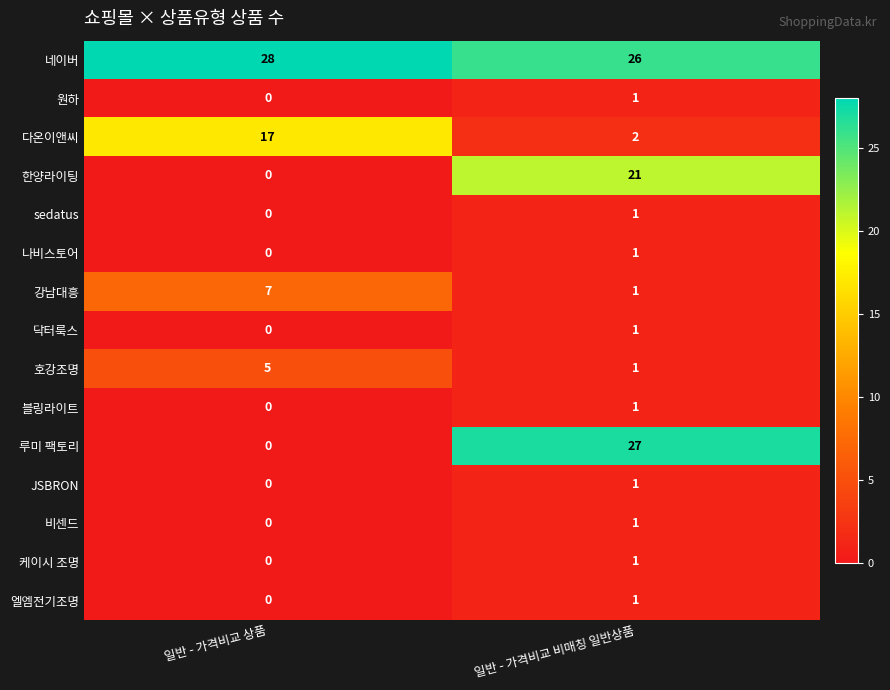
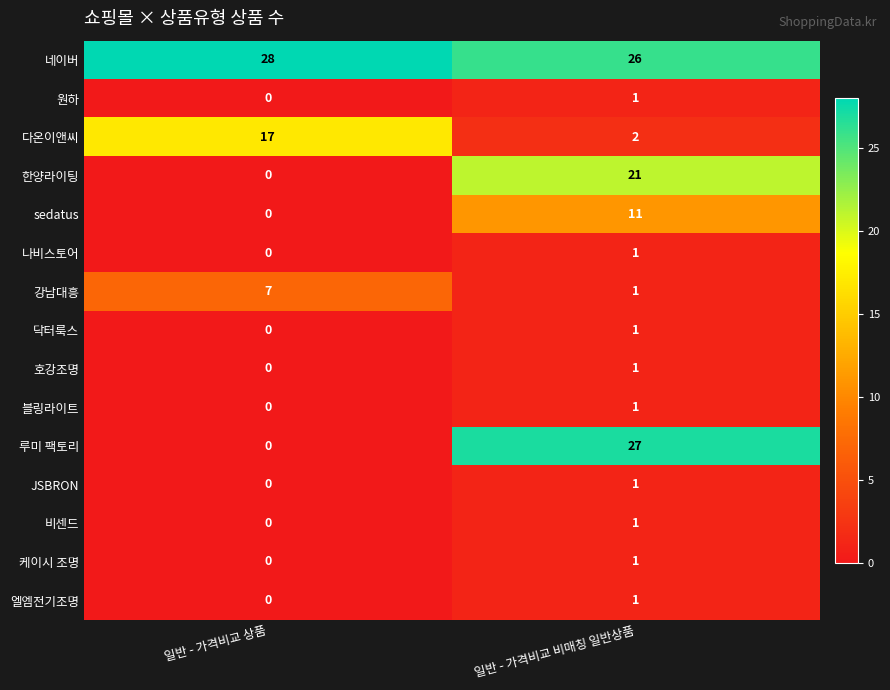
sedatus, 일반 - 가격비교 비매칭 일반상품: 1 -> 11
호강조명, 일반 - 가격비교 상품: 5 -> 0
